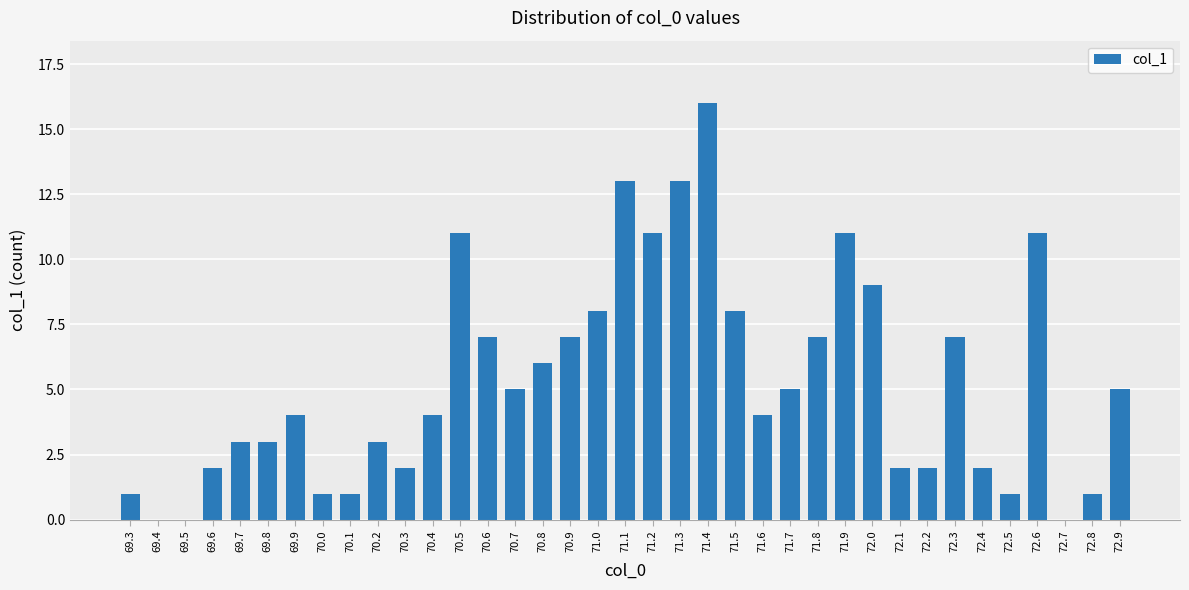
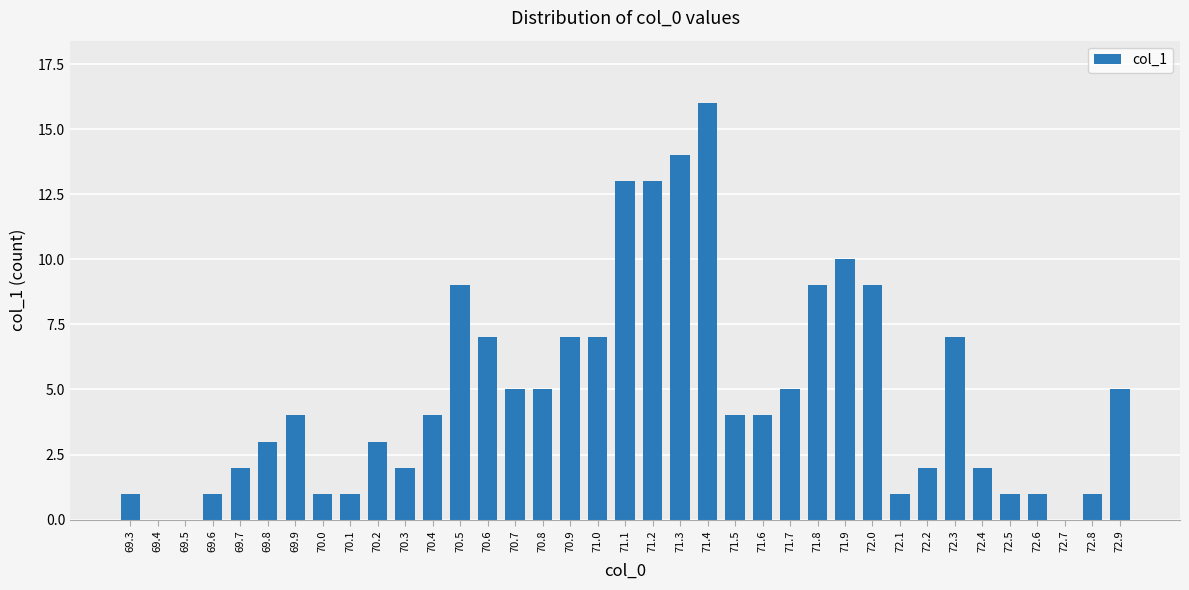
69.6: 2 -> 1
69.7: 3 -> 2
70.5: 11 -> 9
70.8: 6 -> 5
71.0: 8 -> 7
71.2: 11 -> 13
71.3: 13 -> 14
71.5: 8 -> 4
71.8: 7 -> 9
71.9: 11 -> 10
72.1: 2 -> 1
72.6: 11 -> 1
